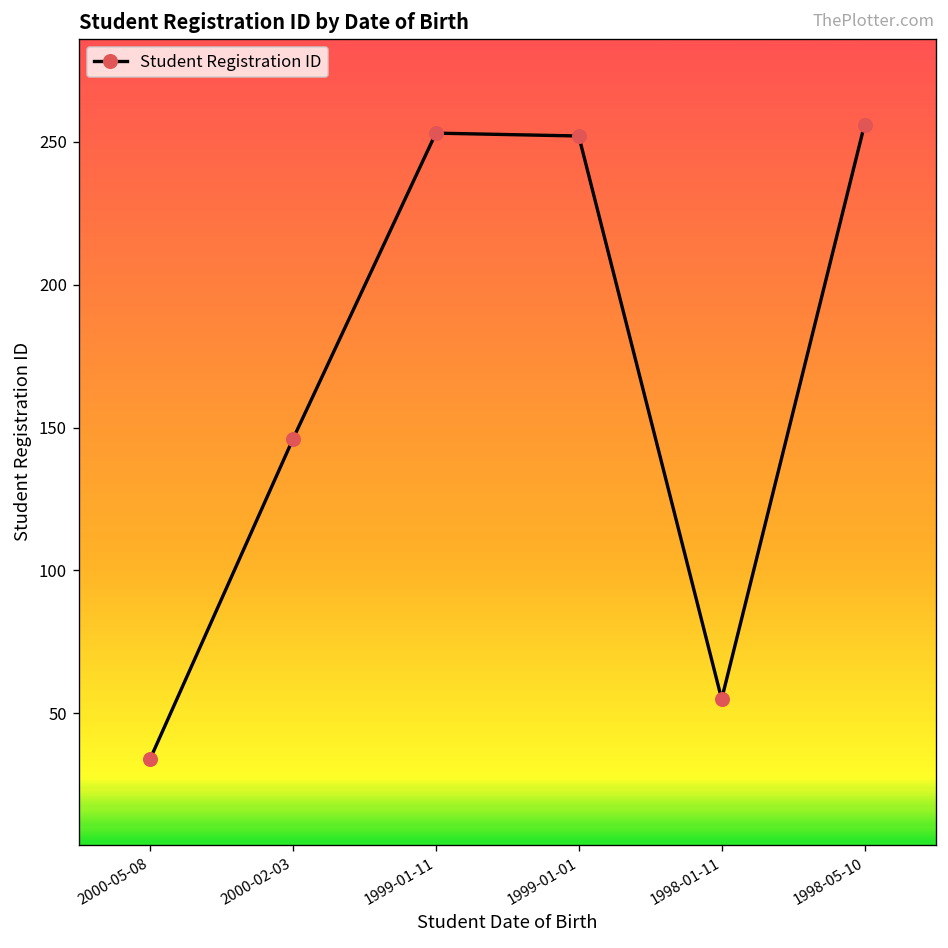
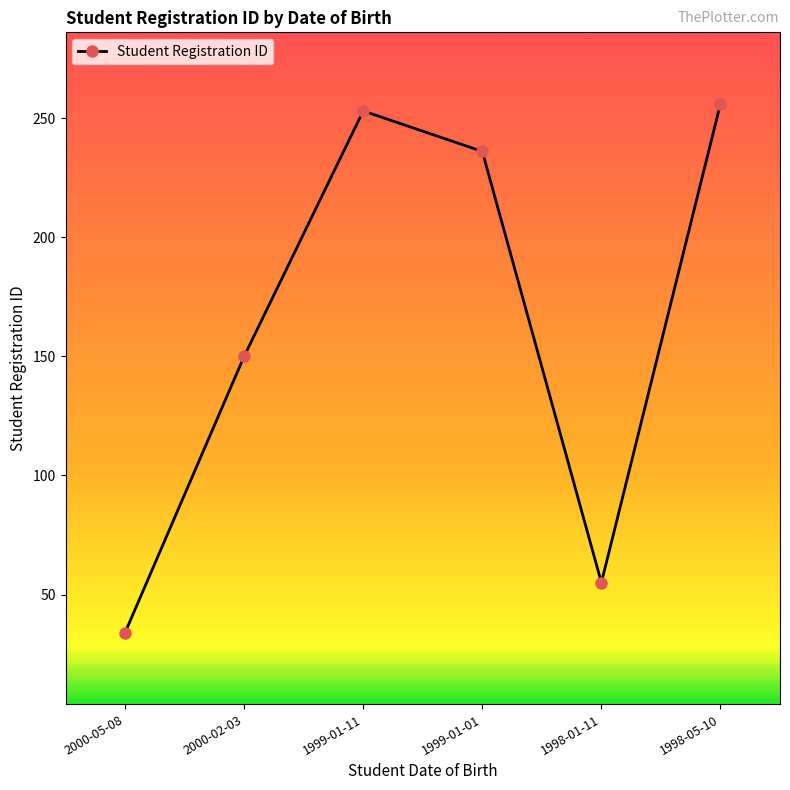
2000-02-03: 146 -> 150
1999-01-01: 252 -> 236
